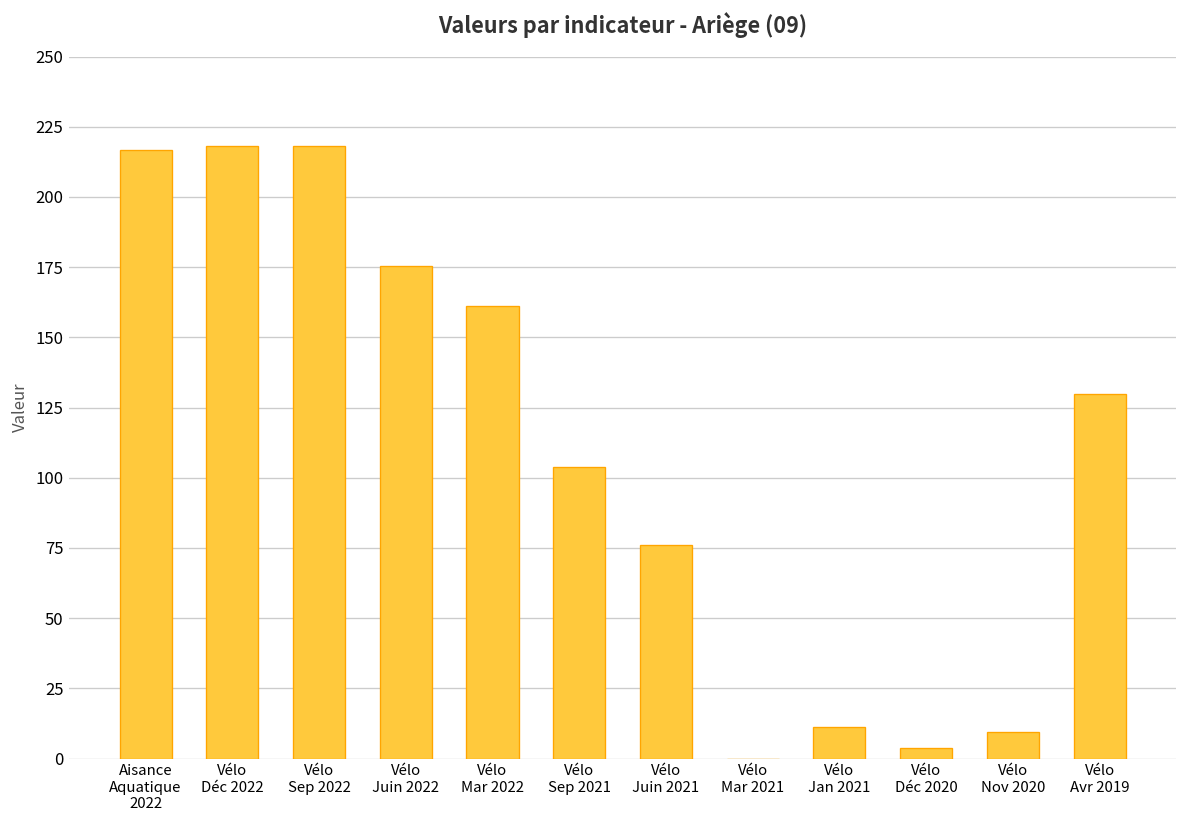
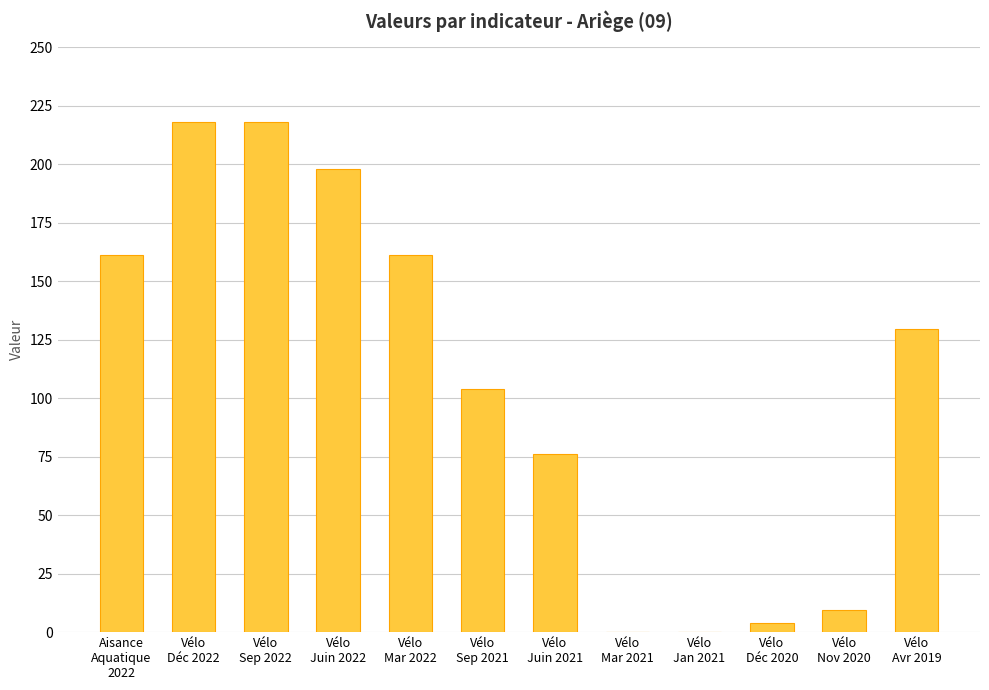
Aisance Aquatique 2022: 217 -> 161
Vélo Juin 2022: 175 -> 198
Vélo Jan 2021: 11 -> 0
